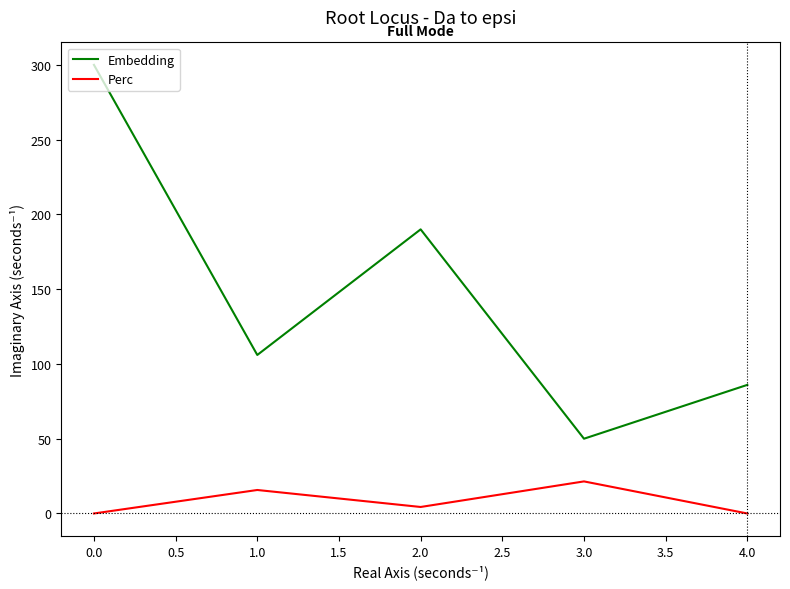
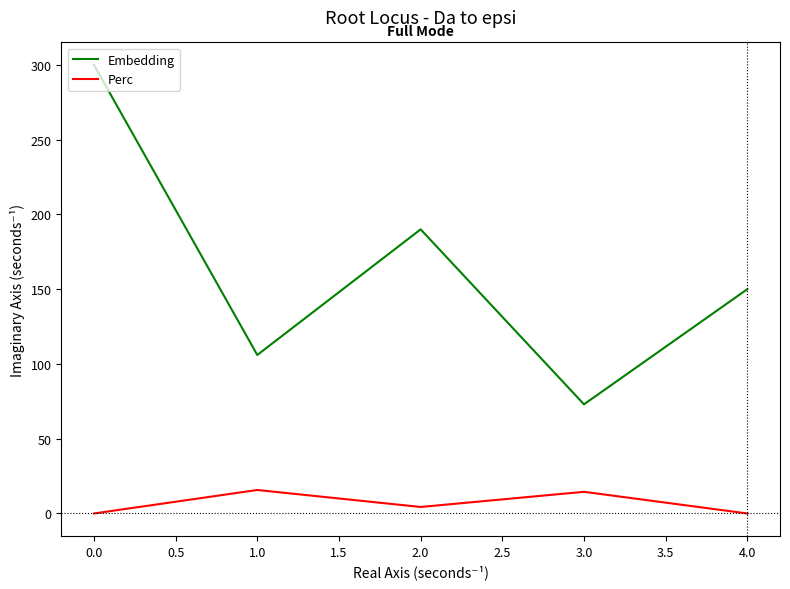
Embedding, 3.0: 50 -> 73
Perc, 3.0: 21 -> 14
Embedding, 4.0: 86 -> 150
